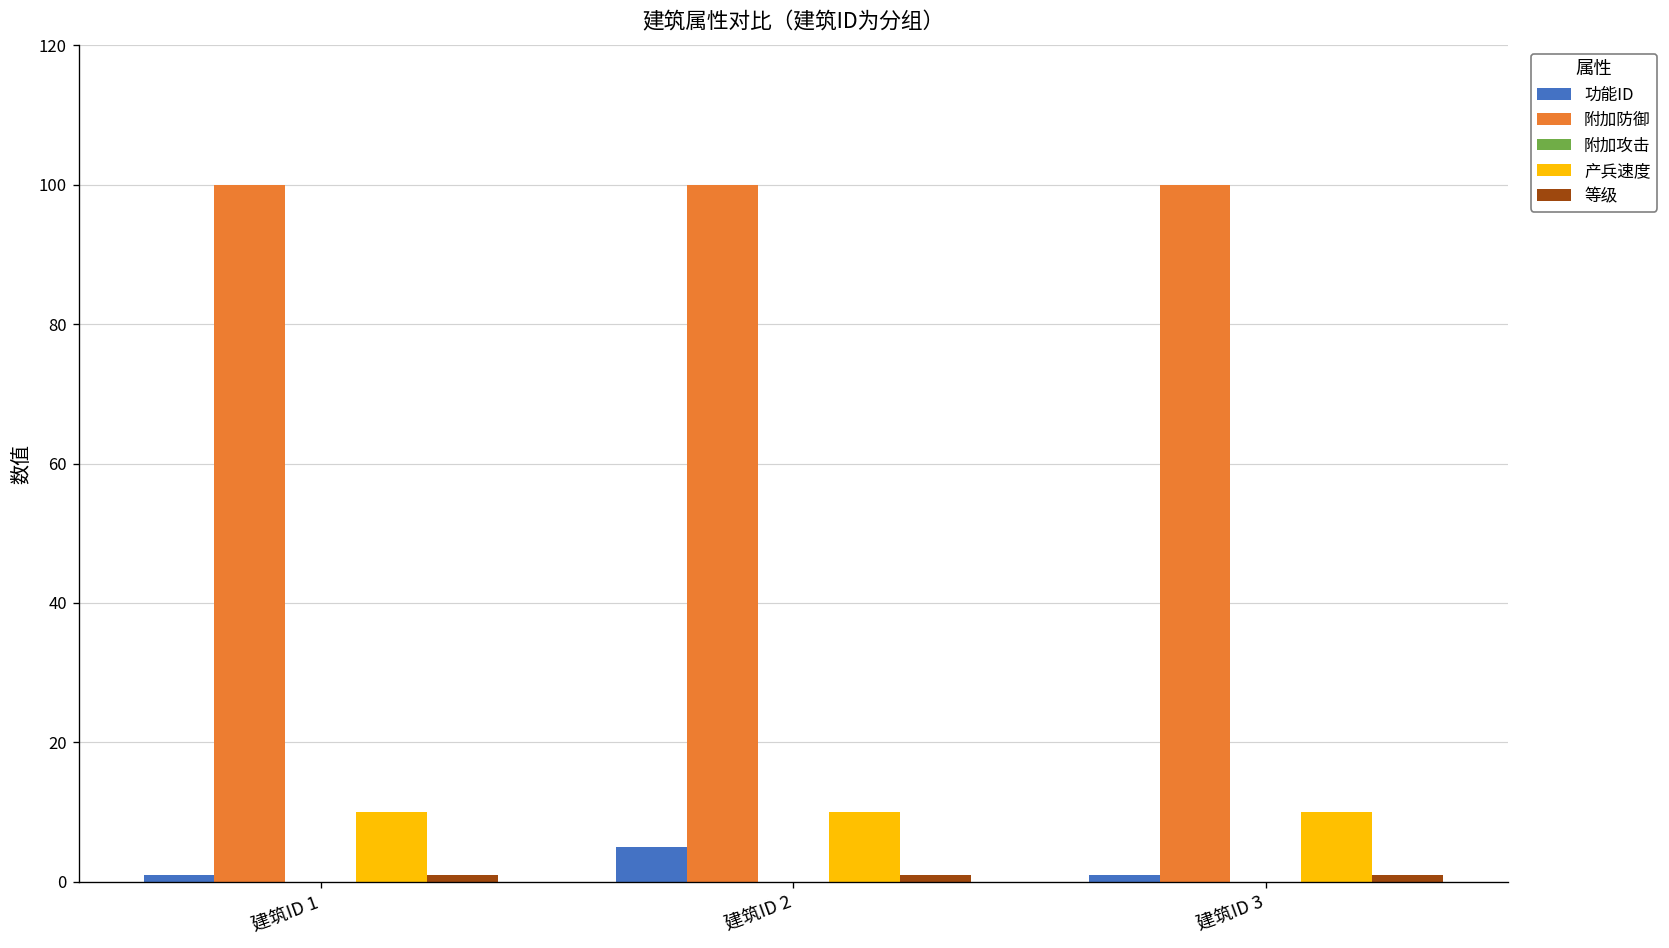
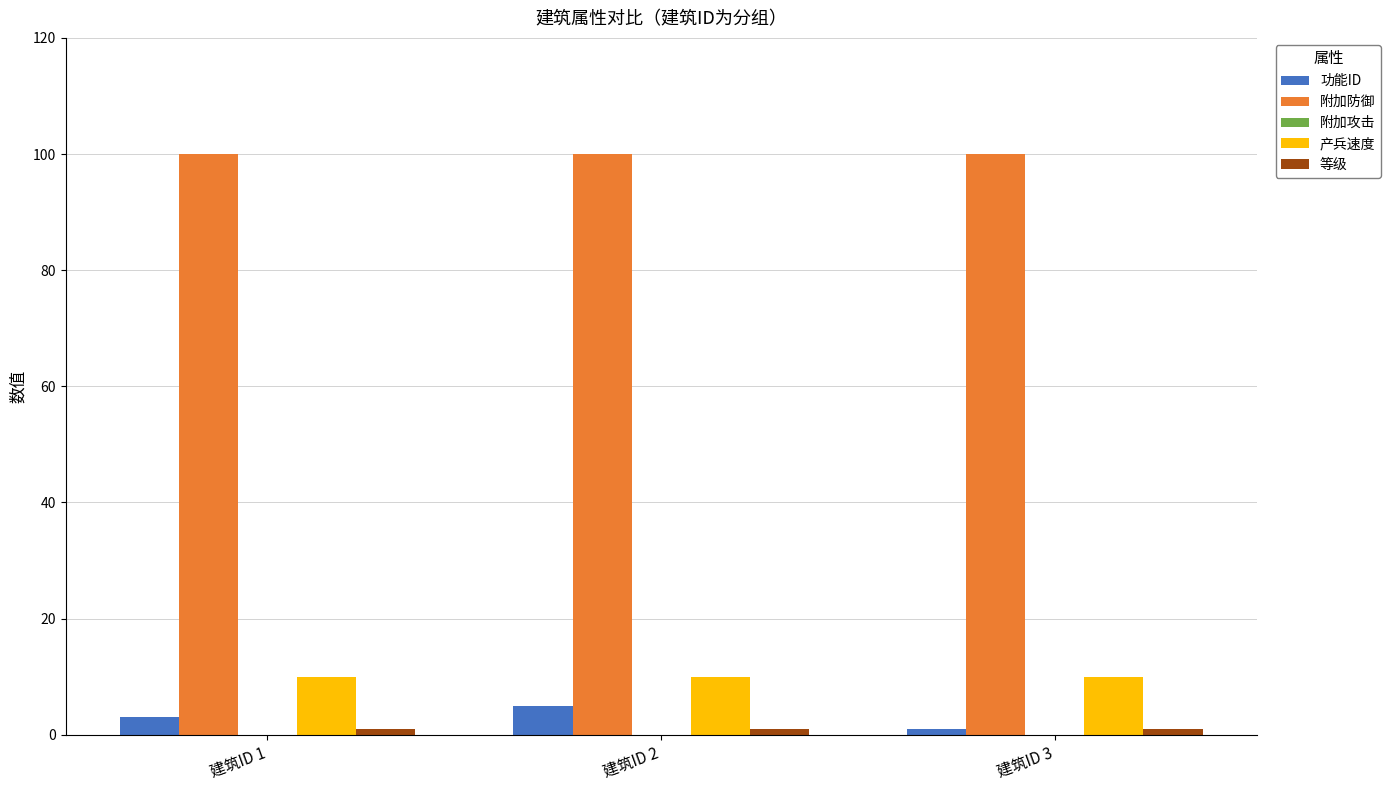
功能ID, 建筑ID 1: 1 -> 3
